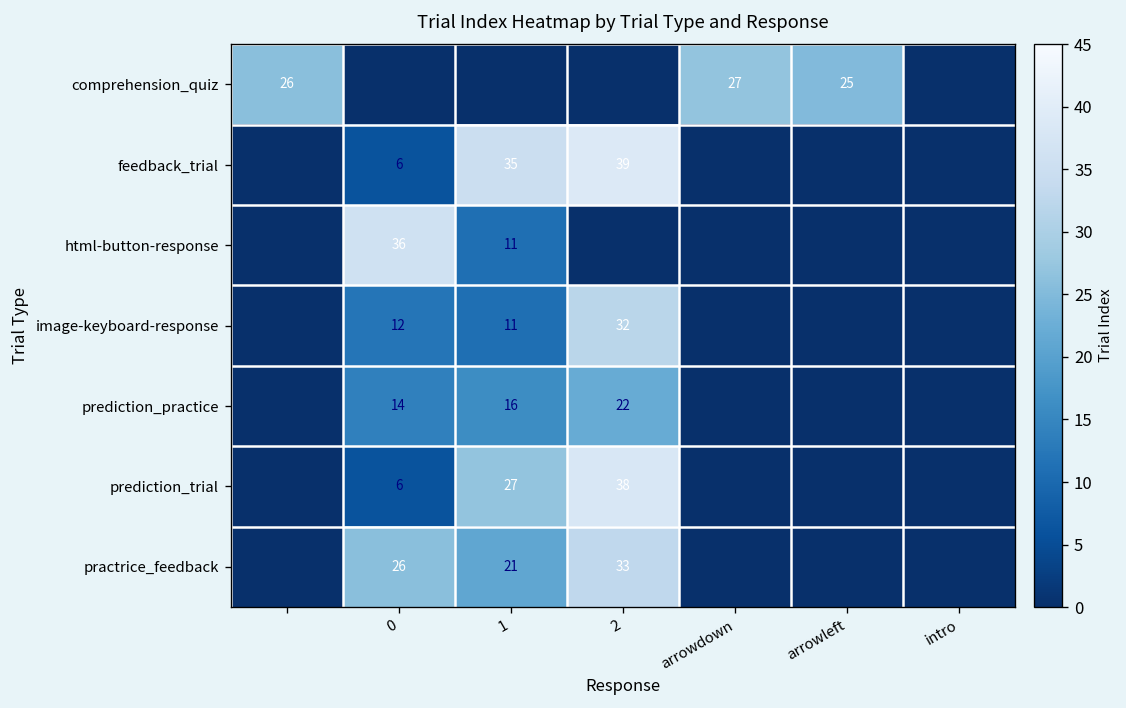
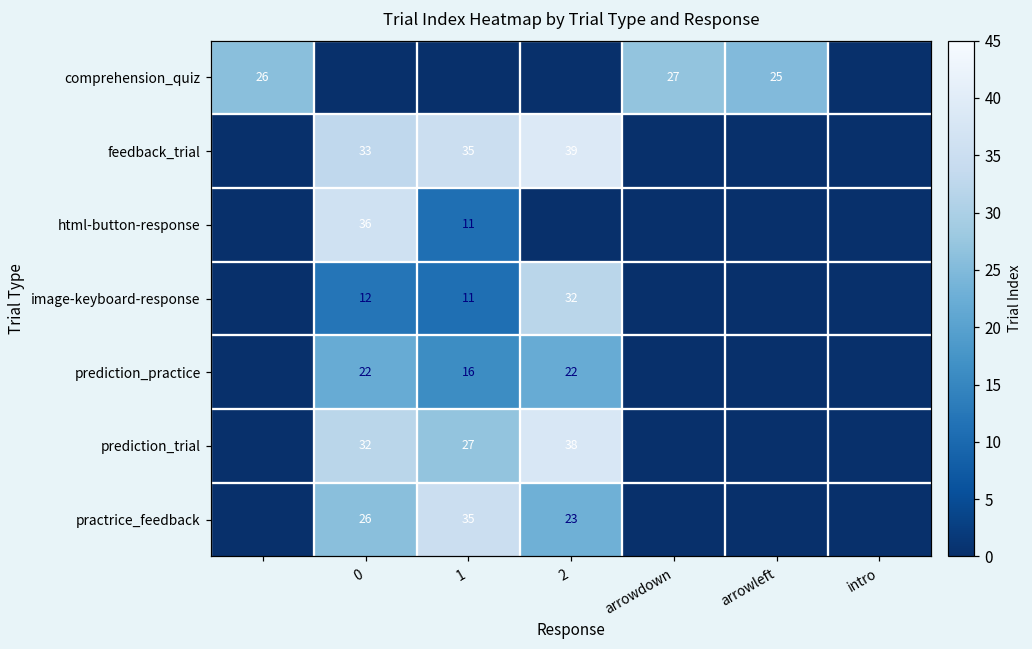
feedback_trial, 0: 6 -> 33
prediction_practice, 0: 14 -> 22
prediction_trial, 0: 6 -> 32
practrice_feedback, 1: 21 -> 35
practrice_feedback, 2: 33 -> 23
